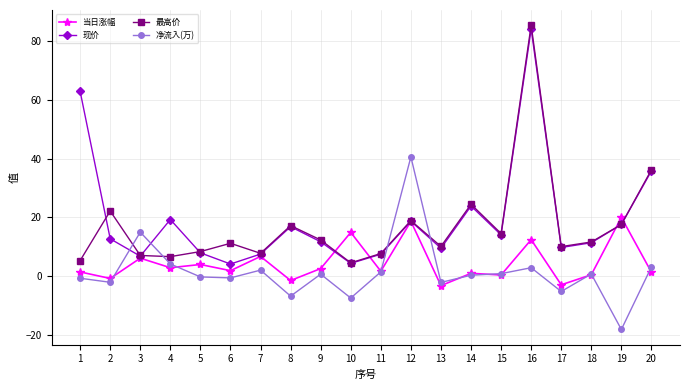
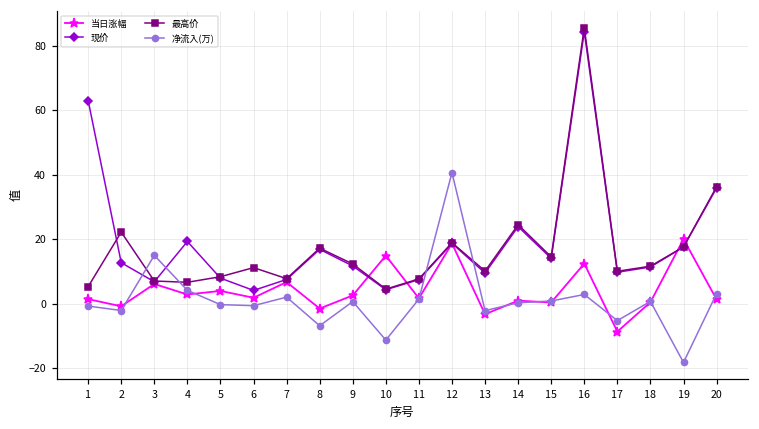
净流入(万), 10: -8 -> -11
当日涨幅, 17: -3 -> -9
